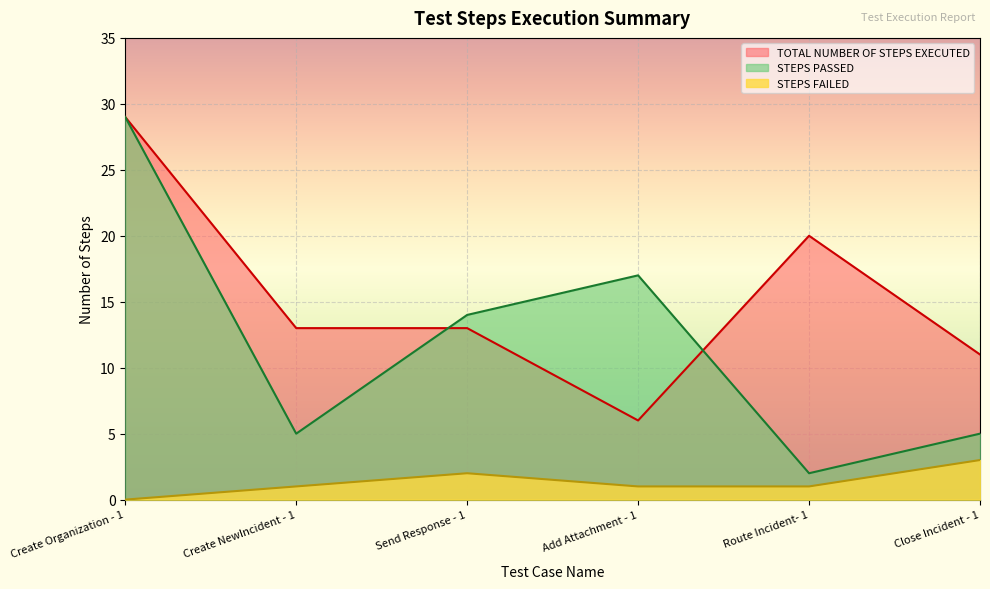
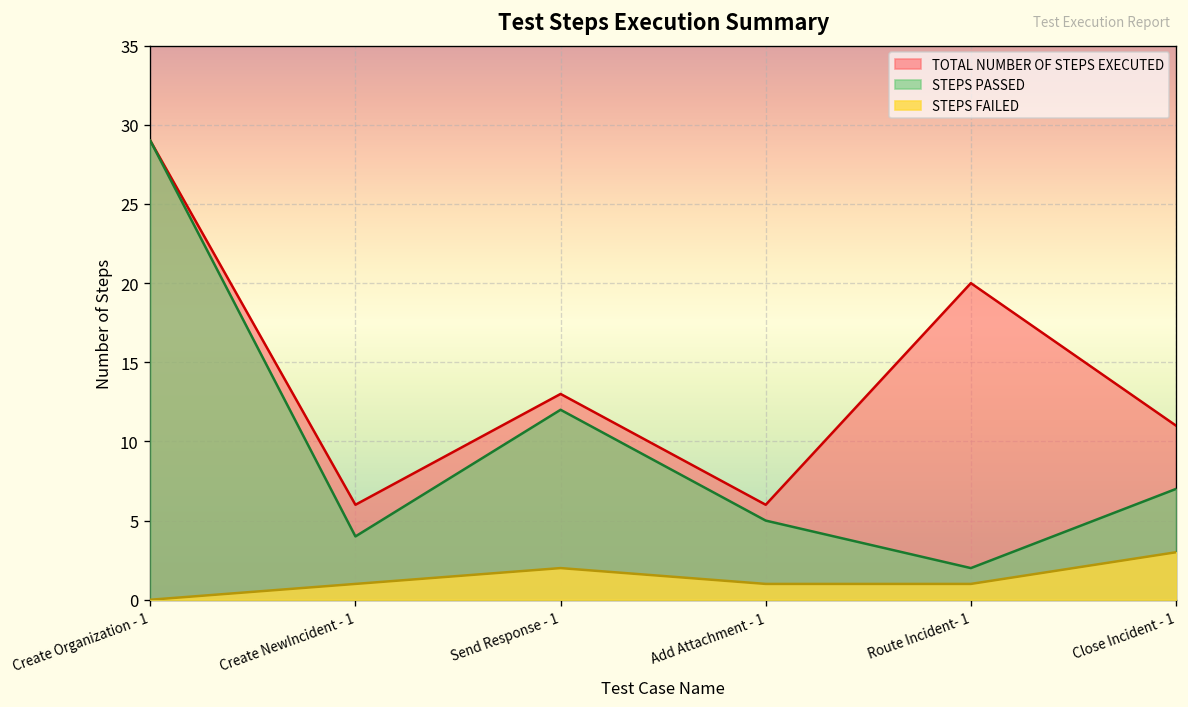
TOTAL NUMBER OF STEPS EXECUTED, Create NewIncident - 1: 13 -> 6
STEPS PASSED, Create NewIncident - 1: 5 -> 4
STEPS PASSED, Send Response - 1: 14 -> 12
STEPS PASSED, Add Attachment - 1: 17 -> 5
STEPS PASSED, Close Incident - 1: 5 -> 7
